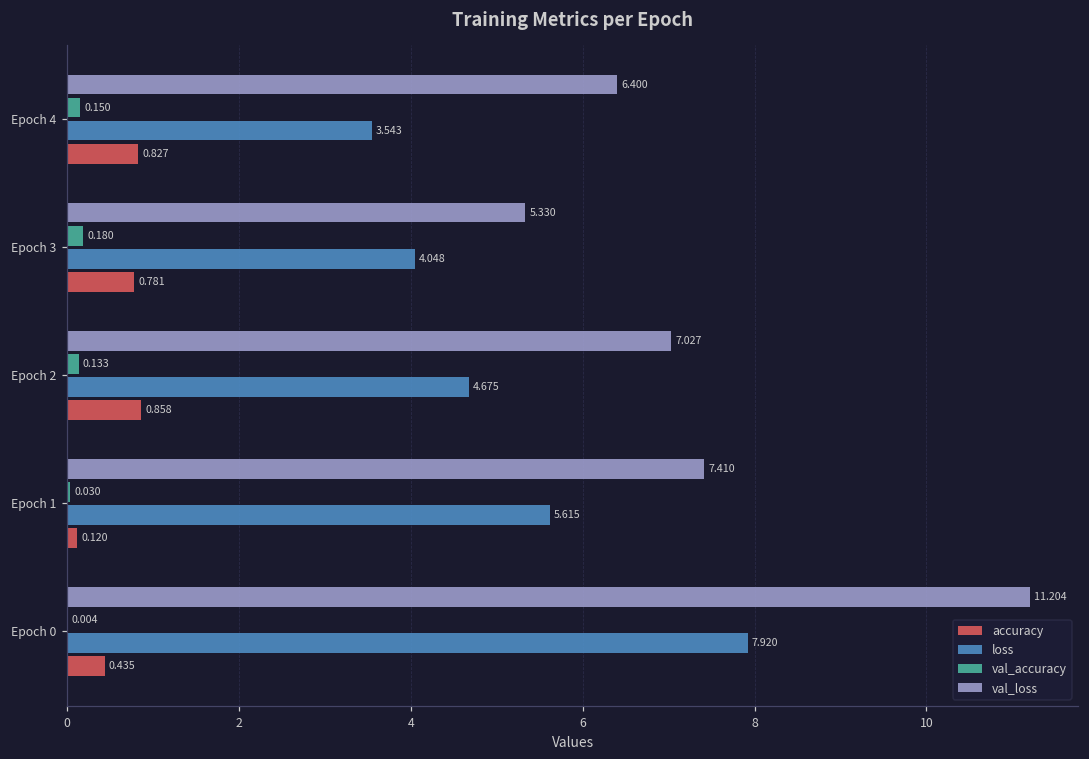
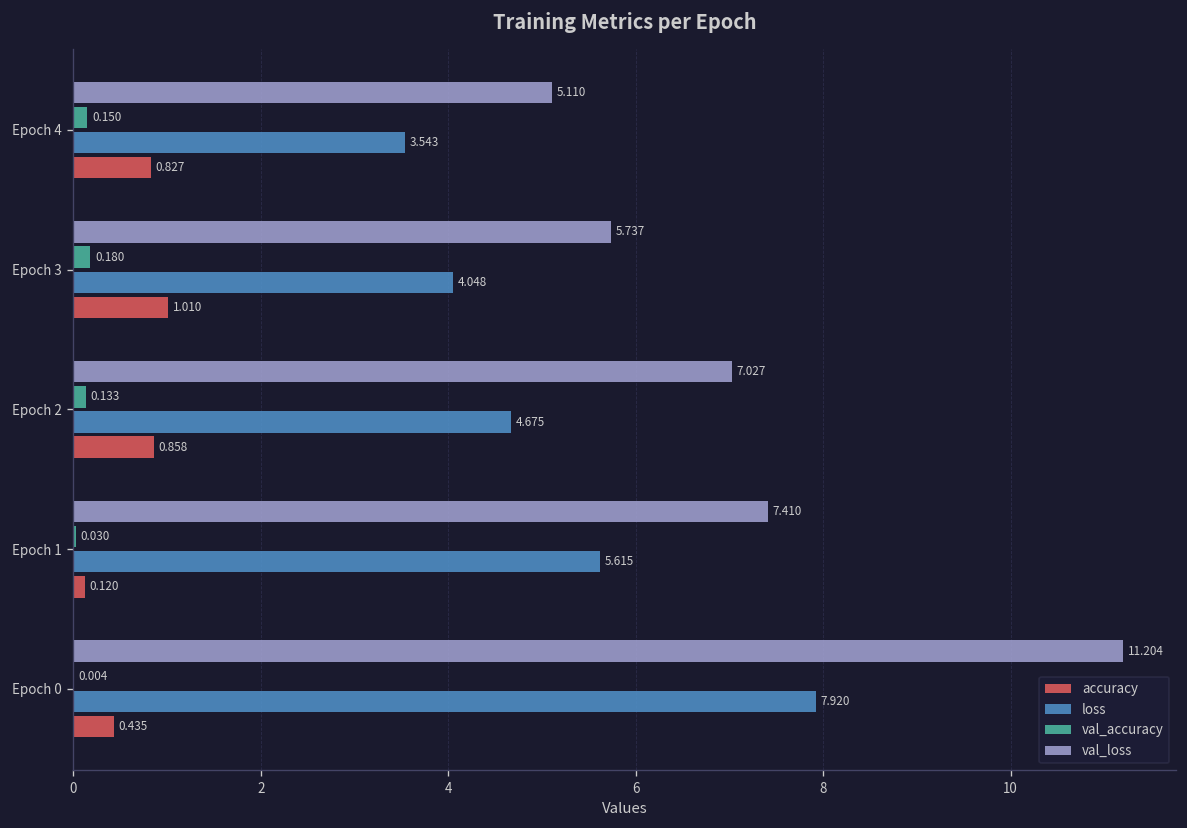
val_loss, Epoch 4: 6.400 -> 5.110
val_loss, Epoch 3: 5.330 -> 5.737
accuracy, Epoch 3: 0.781 -> 1.010
